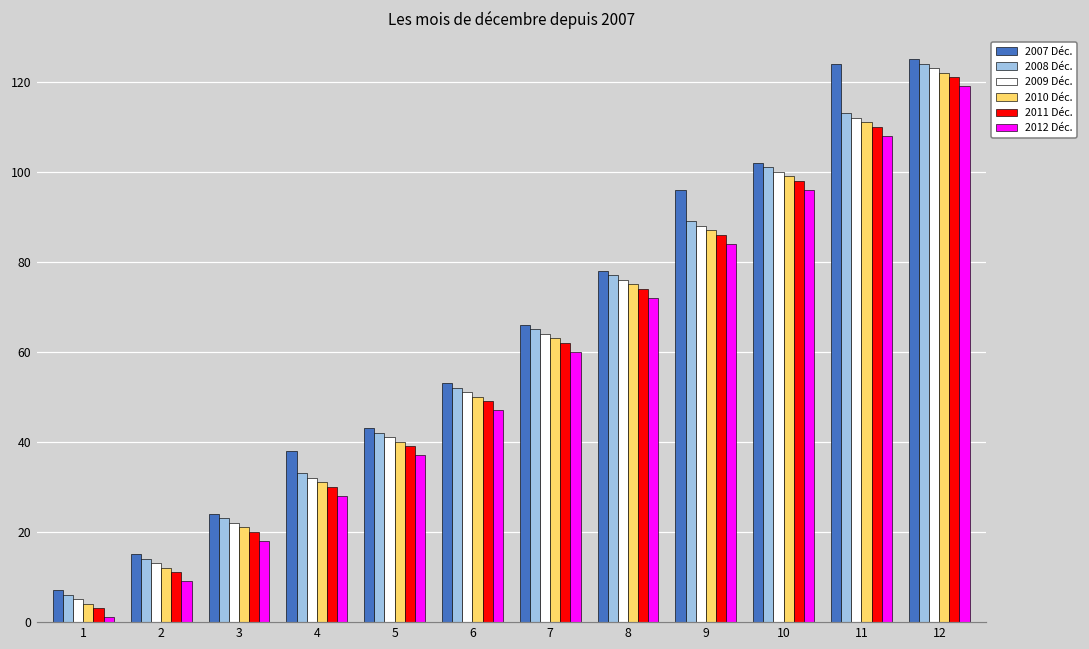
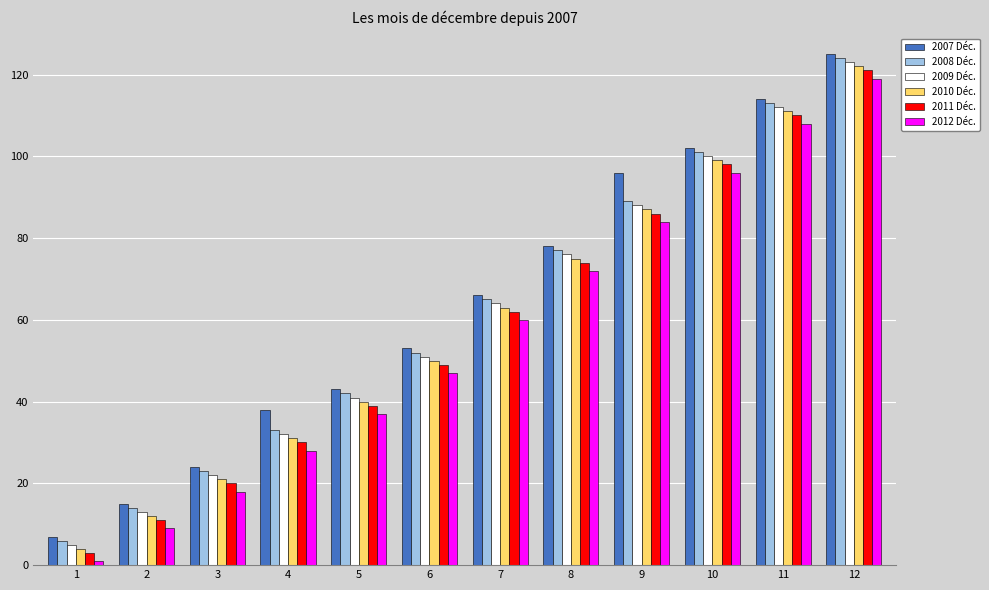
2007 Déc., 11: 124 -> 114
